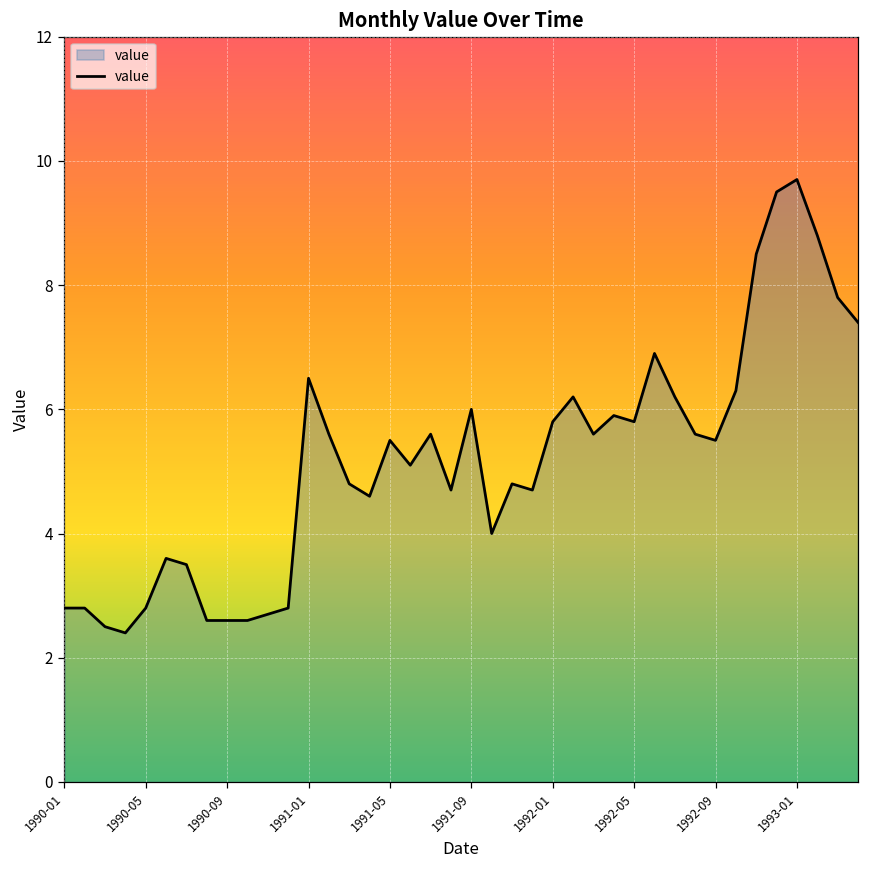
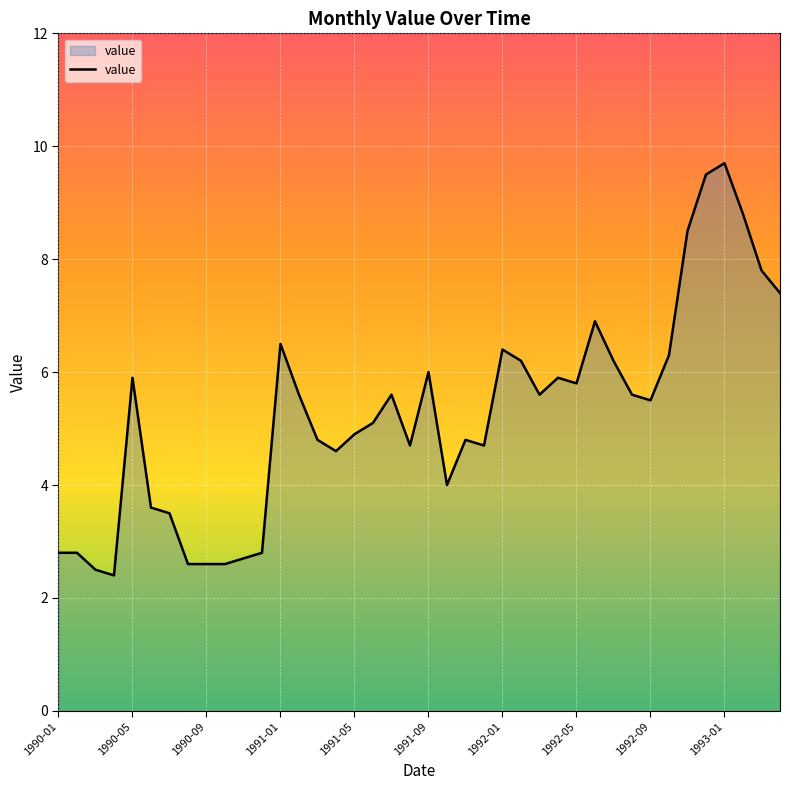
1990-05: 2.8 -> 5.9
1991-05: 5.5 -> 4.9
1992-01: 5.8 -> 6.4
